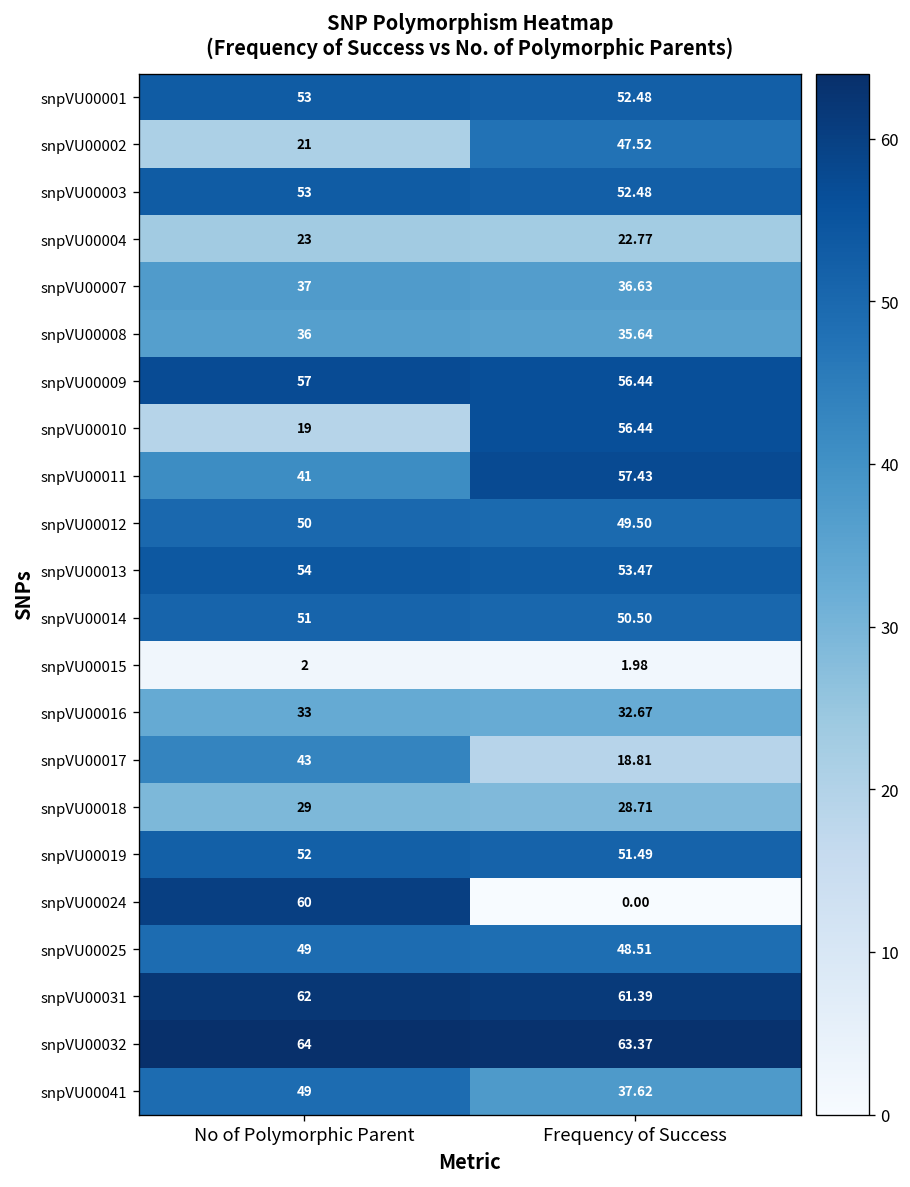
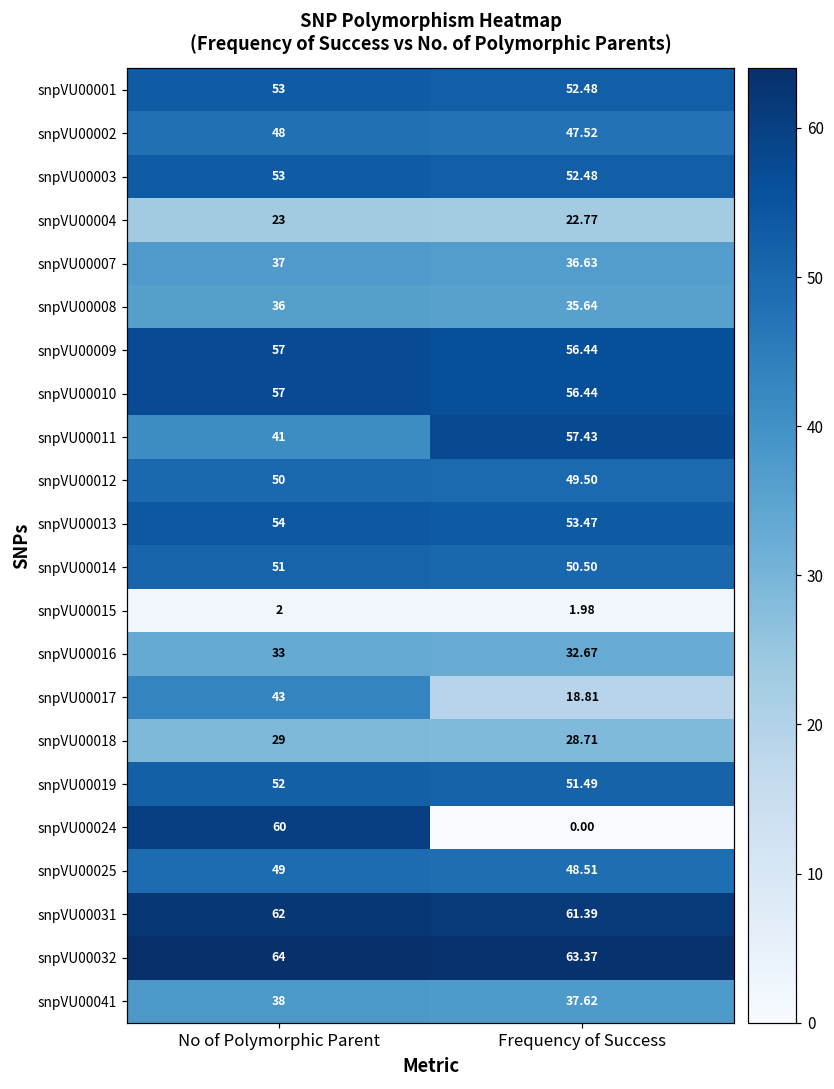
snpVU00002, No of Polymorphic Parent: 21 -> 48
snpVU00010, No of Polymorphic Parent: 19 -> 57
snpVU00041, No of Polymorphic Parent: 49 -> 38
